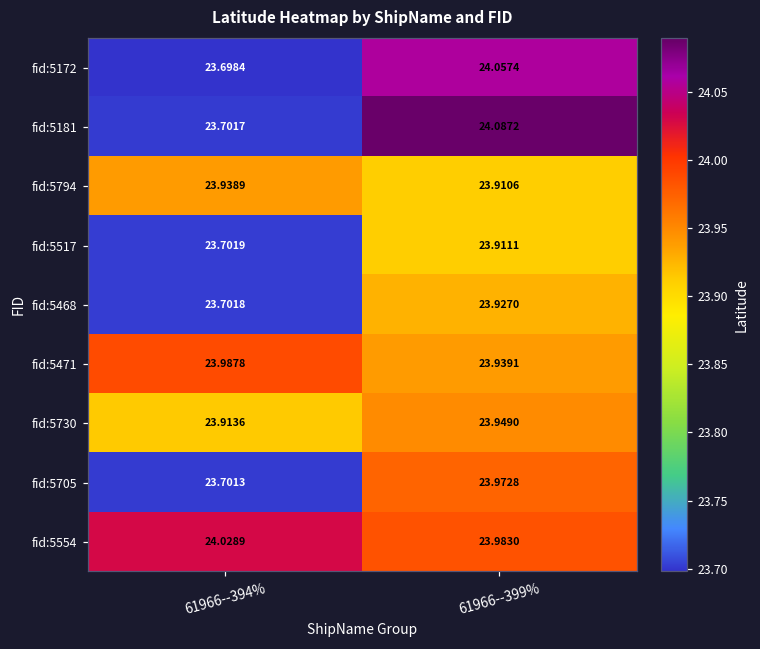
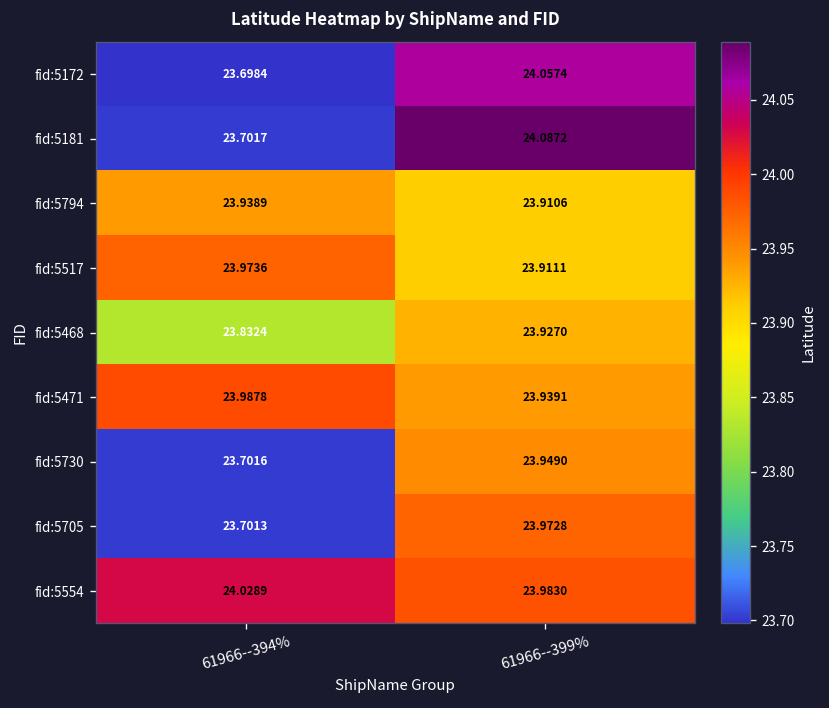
fid:5517, 61966--394%: 23.7019 -> 23.9736
fid:5468, 61966--394%: 23.7018 -> 23.8324
fid:5730, 61966--394%: 23.9136 -> 23.7016
